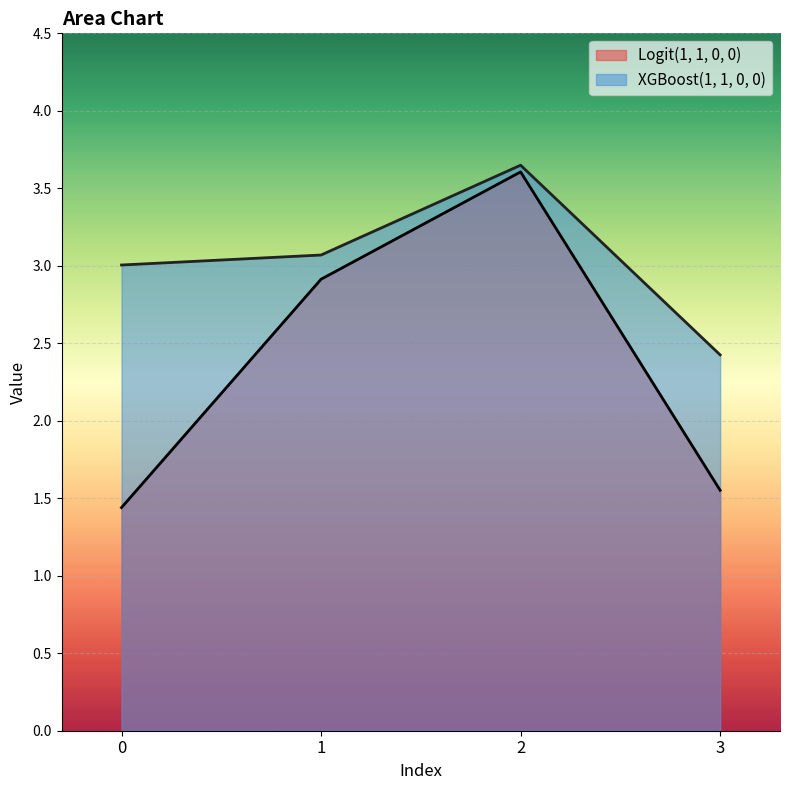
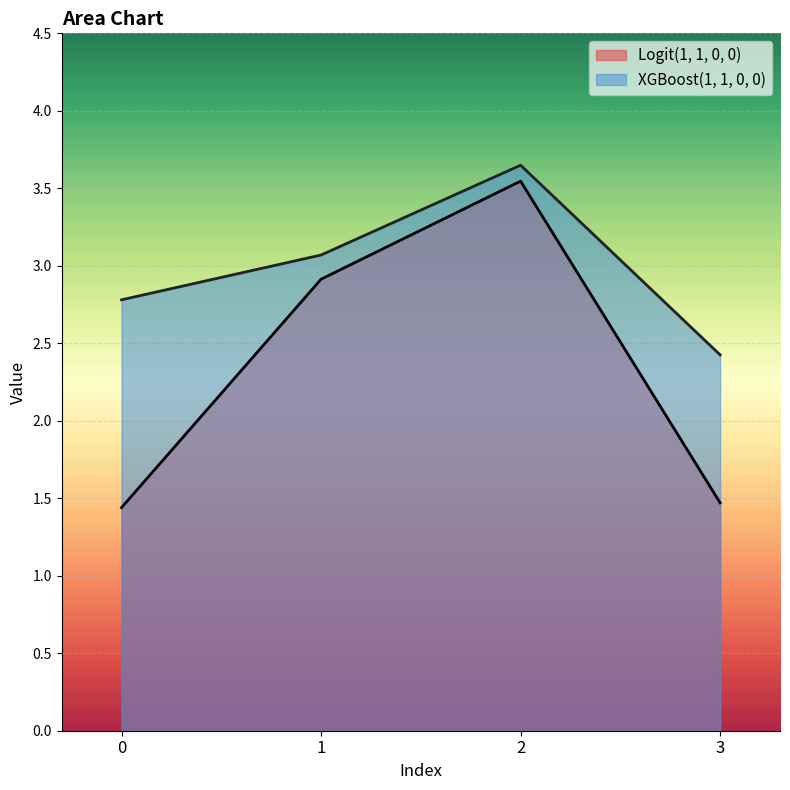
XGBoost(1, 1, 0, 0), 0: 3.01 -> 2.78
Logit(1, 1, 0, 0), 2: 3.61 -> 3.55
Logit(1, 1, 0, 0), 3: 1.55 -> 1.47
